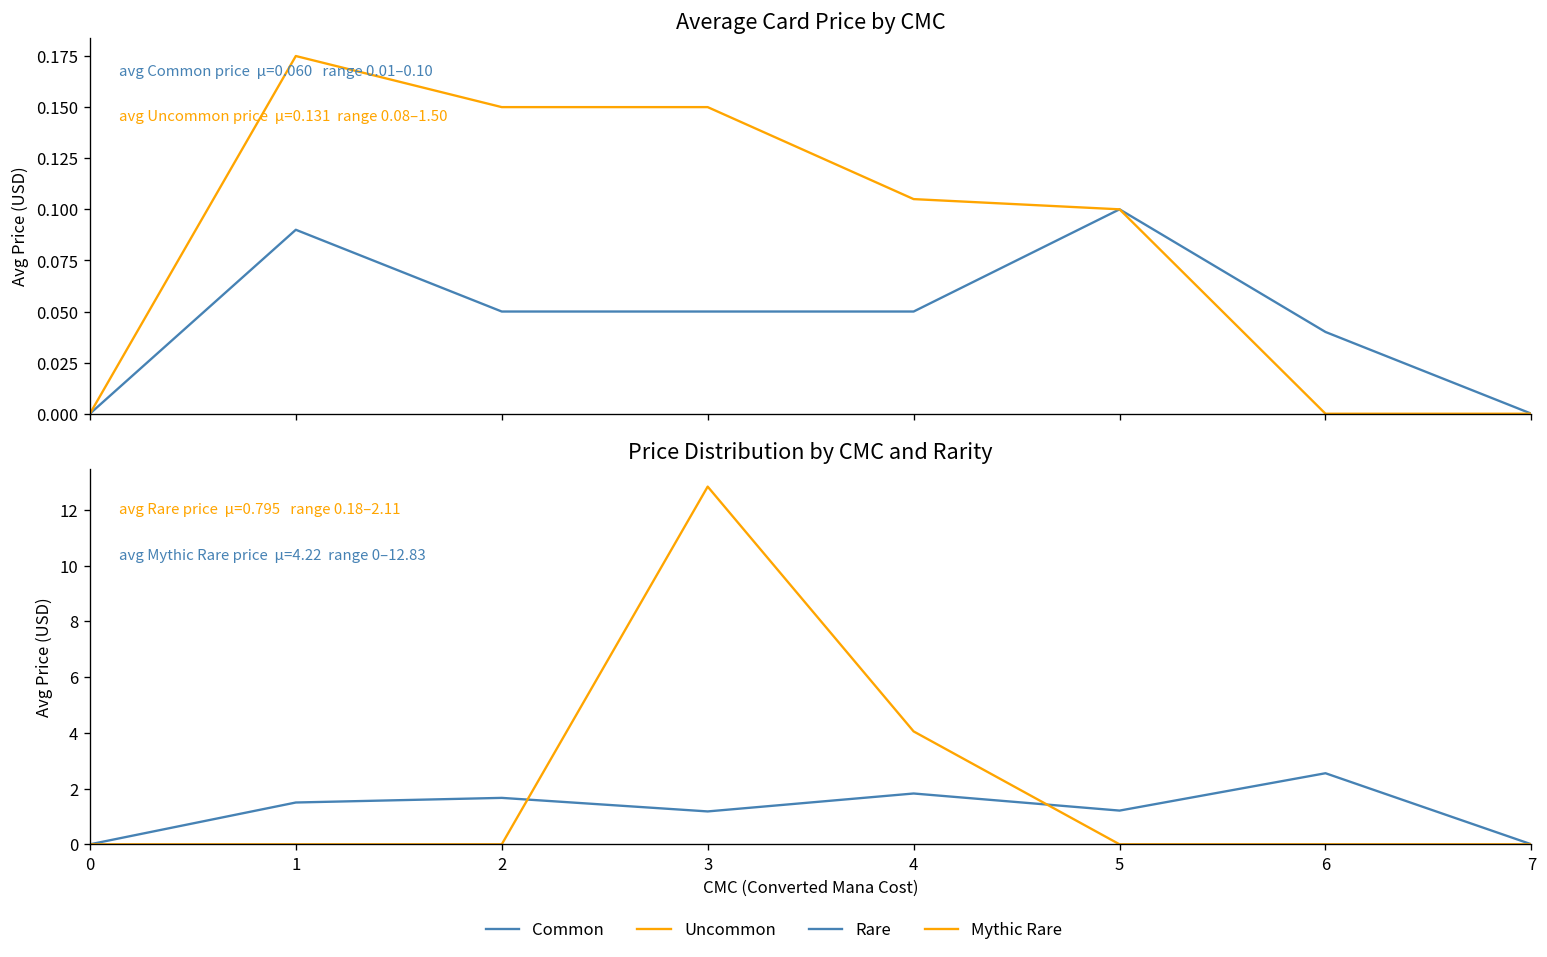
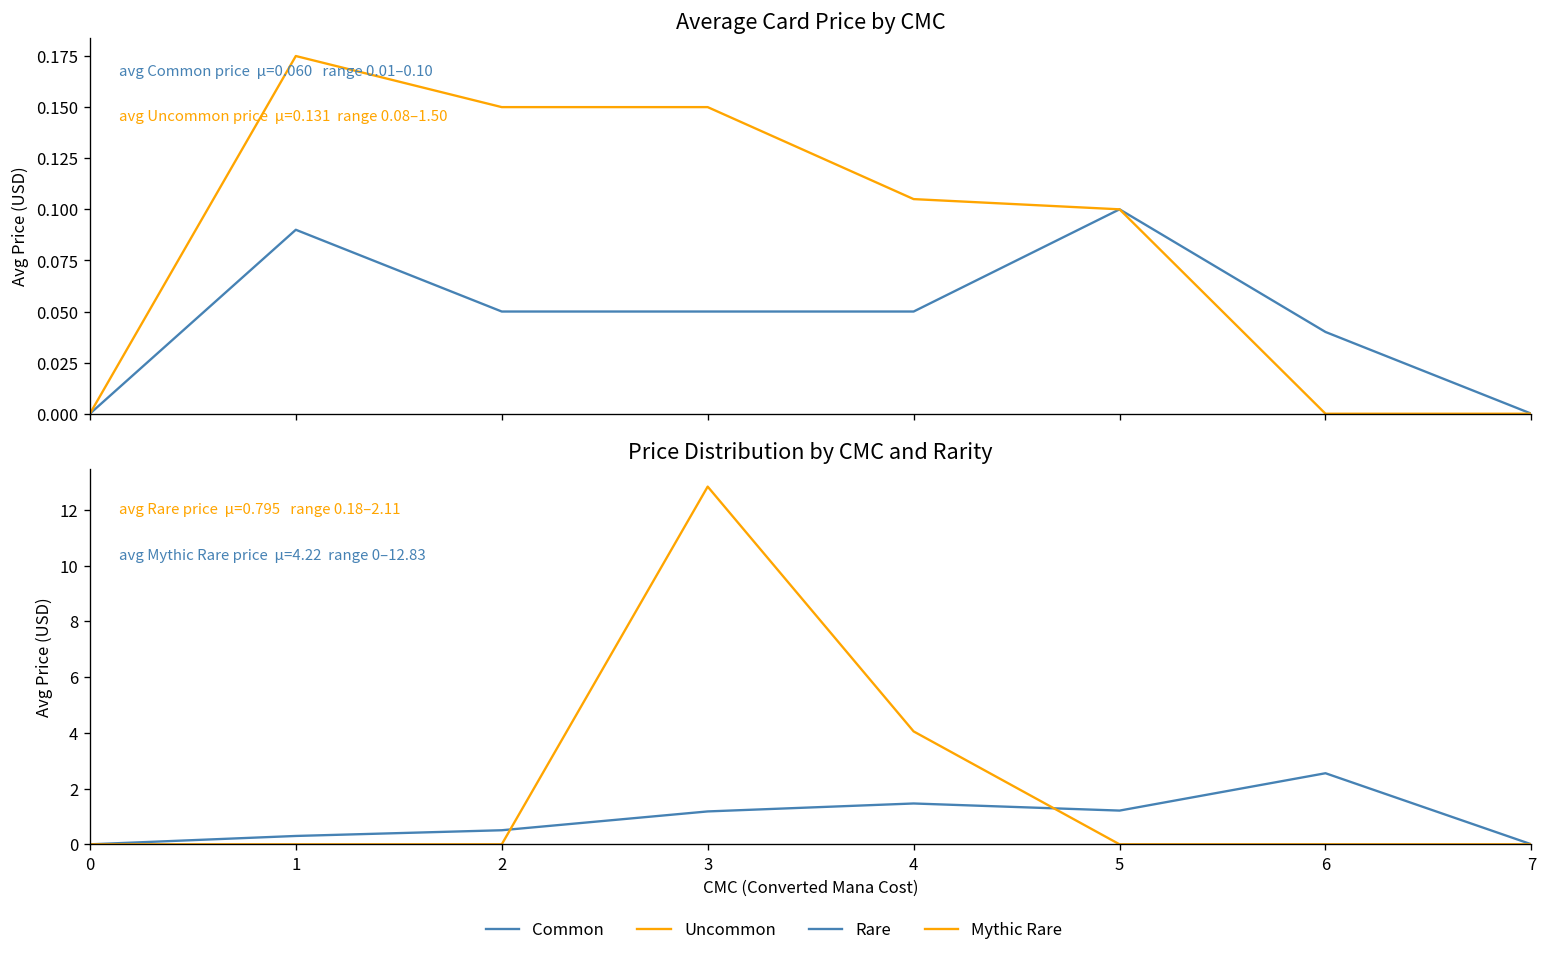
Price Distribution by CMC and Rarity, Rare, 1: 1.5 -> 0.3
Price Distribution by CMC and Rarity, Rare, 2: 1.7 -> 0.5
Price Distribution by CMC and Rarity, Rare, 4: 1.8 -> 1.5
